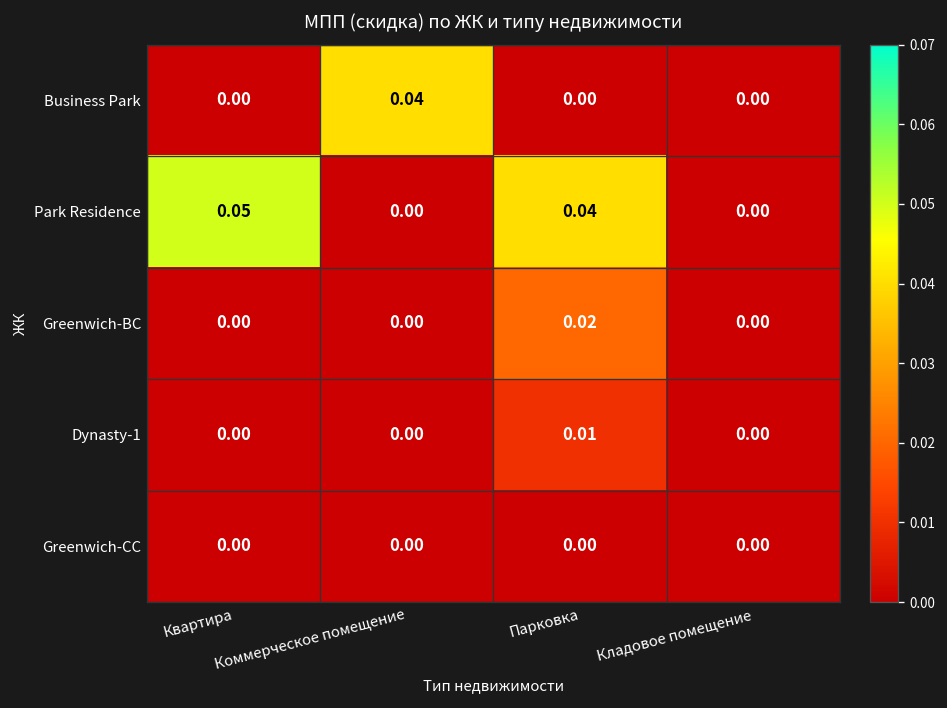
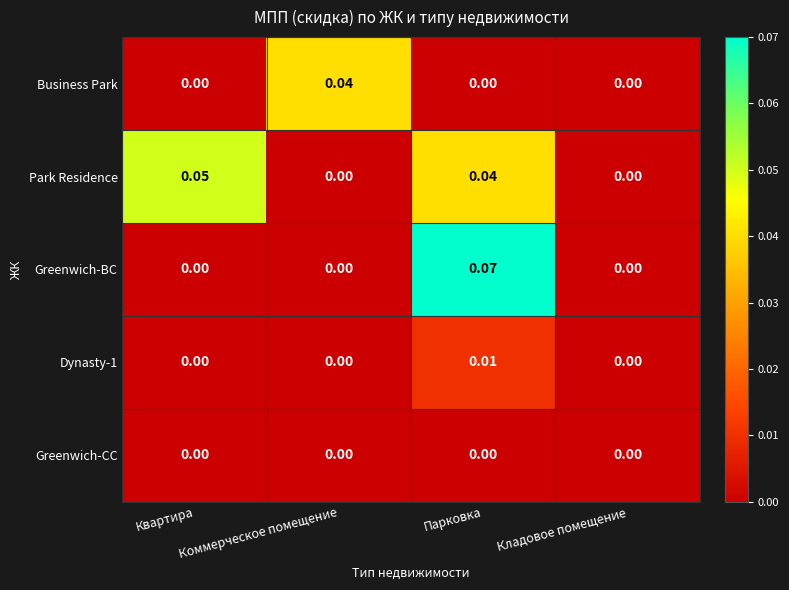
Greenwich-BC, Парковка: 0.02 -> 0.07
